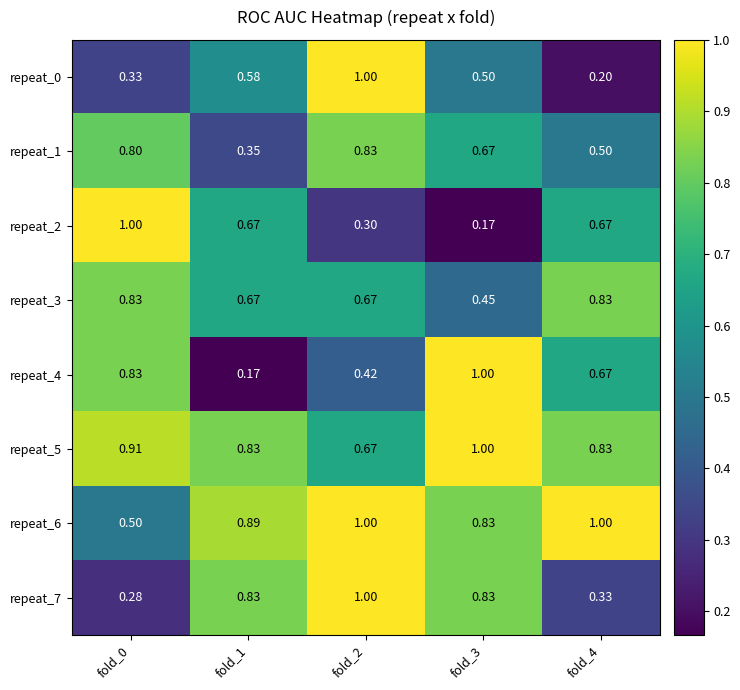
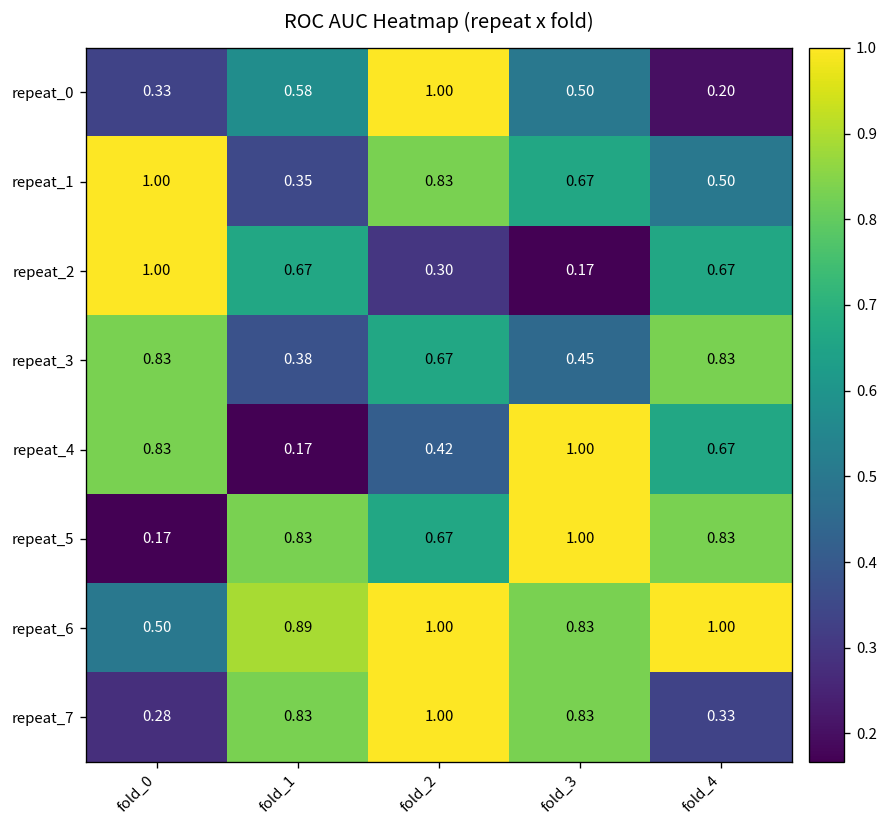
repeat_1, fold_0: 0.80 -> 1.00
repeat_3, fold_1: 0.67 -> 0.38
repeat_5, fold_0: 0.91 -> 0.17
